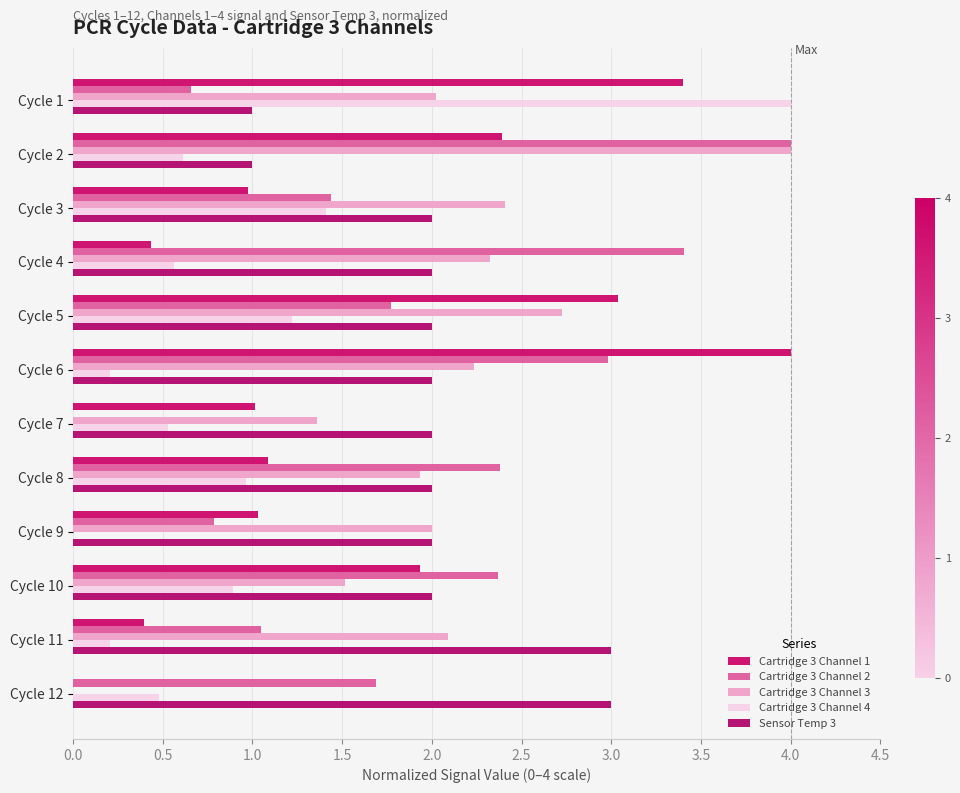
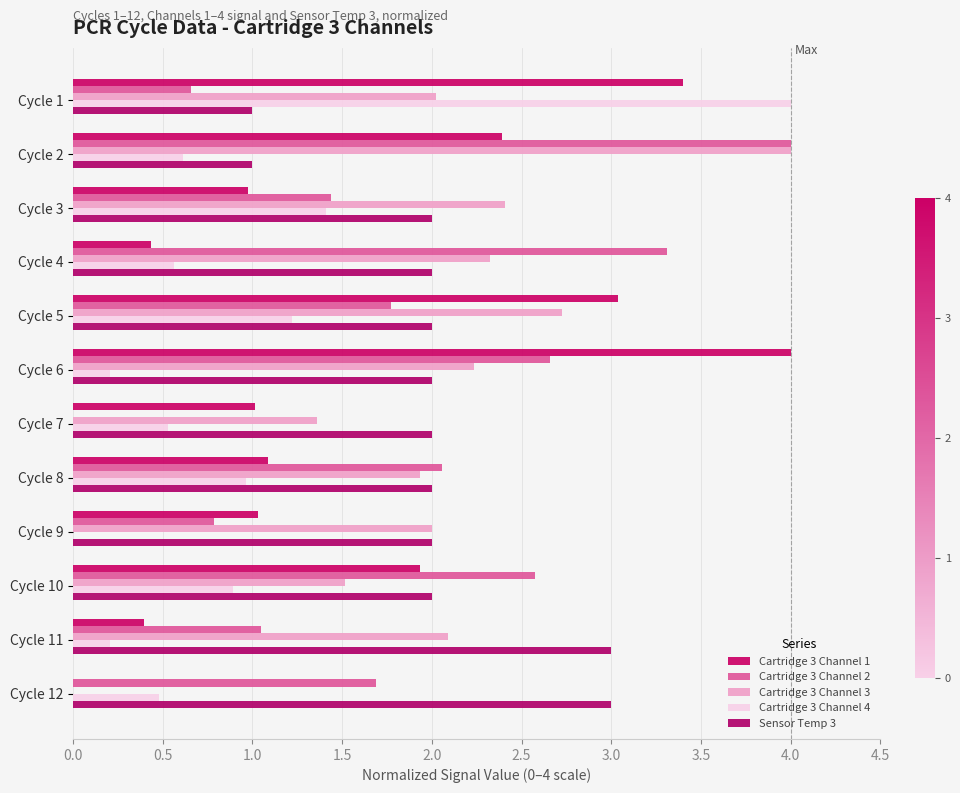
Cartridge 3 Channel 2, Cycle 4: 3.41 -> 3.31
Cartridge 3 Channel 2, Cycle 6: 2.98 -> 2.66
Cartridge 3 Channel 2, Cycle 8: 2.38 -> 2.06
Cartridge 3 Channel 2, Cycle 10: 2.37 -> 2.57
